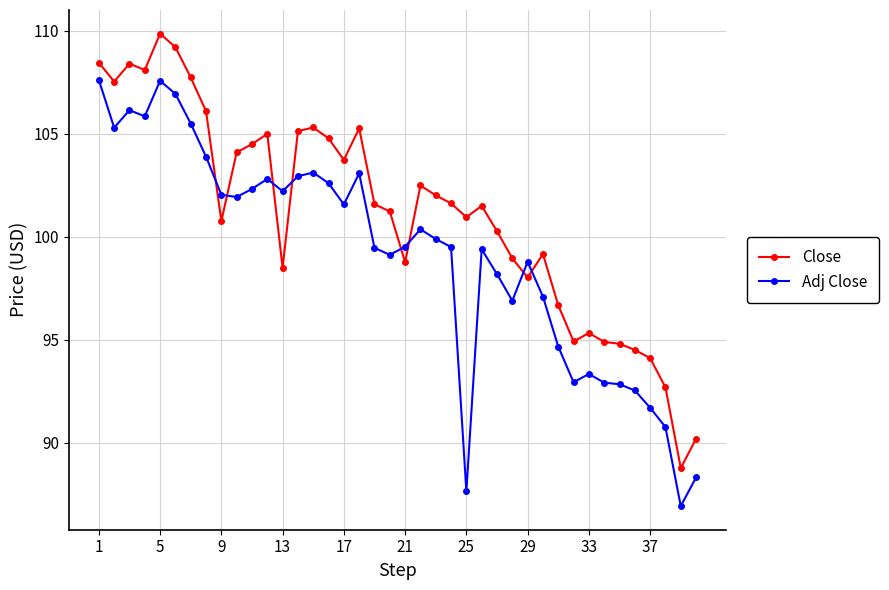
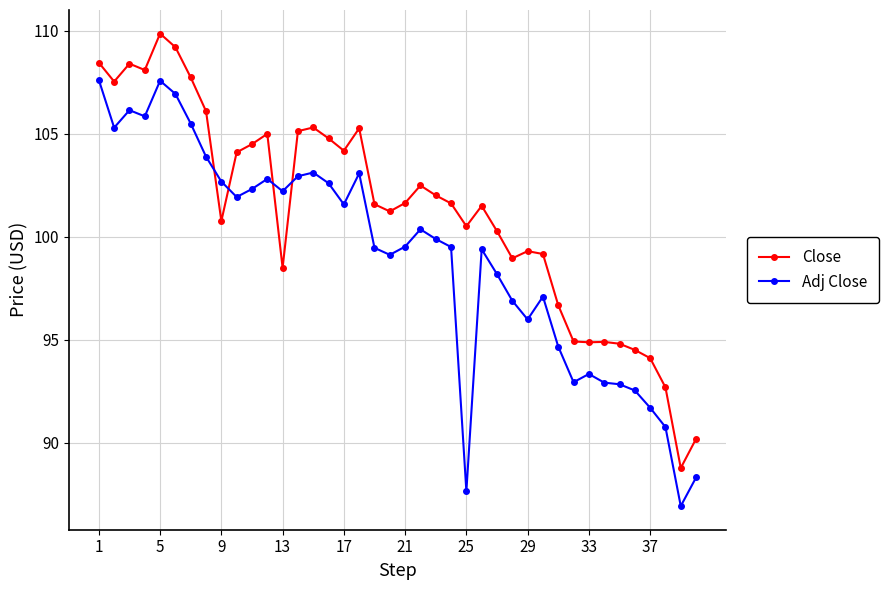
Adj Close, 9: 102.0 -> 102.7
Close, 17: 103.7 -> 104.2
Close, 21: 98.8 -> 101.6
Close, 25: 101.0 -> 100.5
Close, 29: 98.0 -> 99.3
Adj Close, 29: 98.8 -> 96.0
Close, 33: 95.3 -> 94.9
